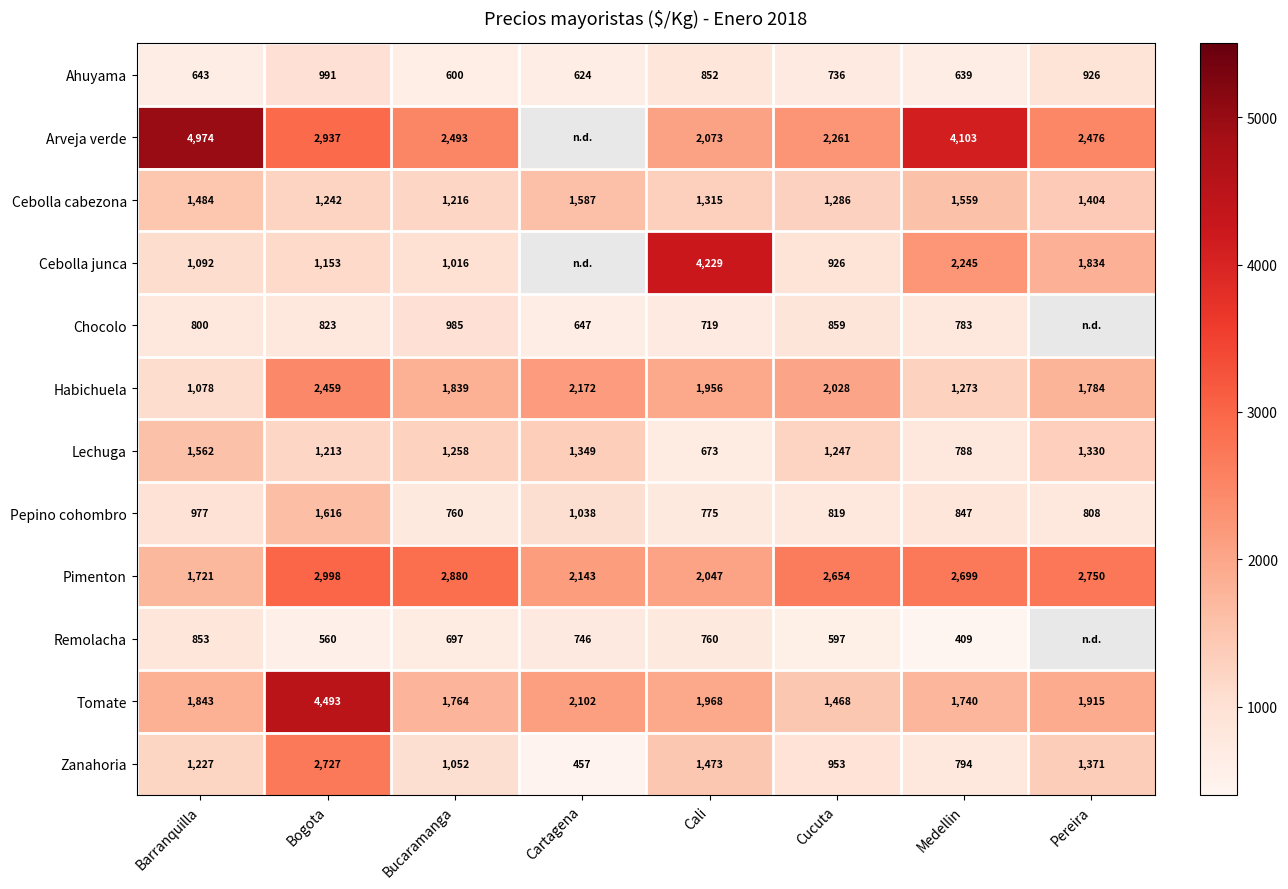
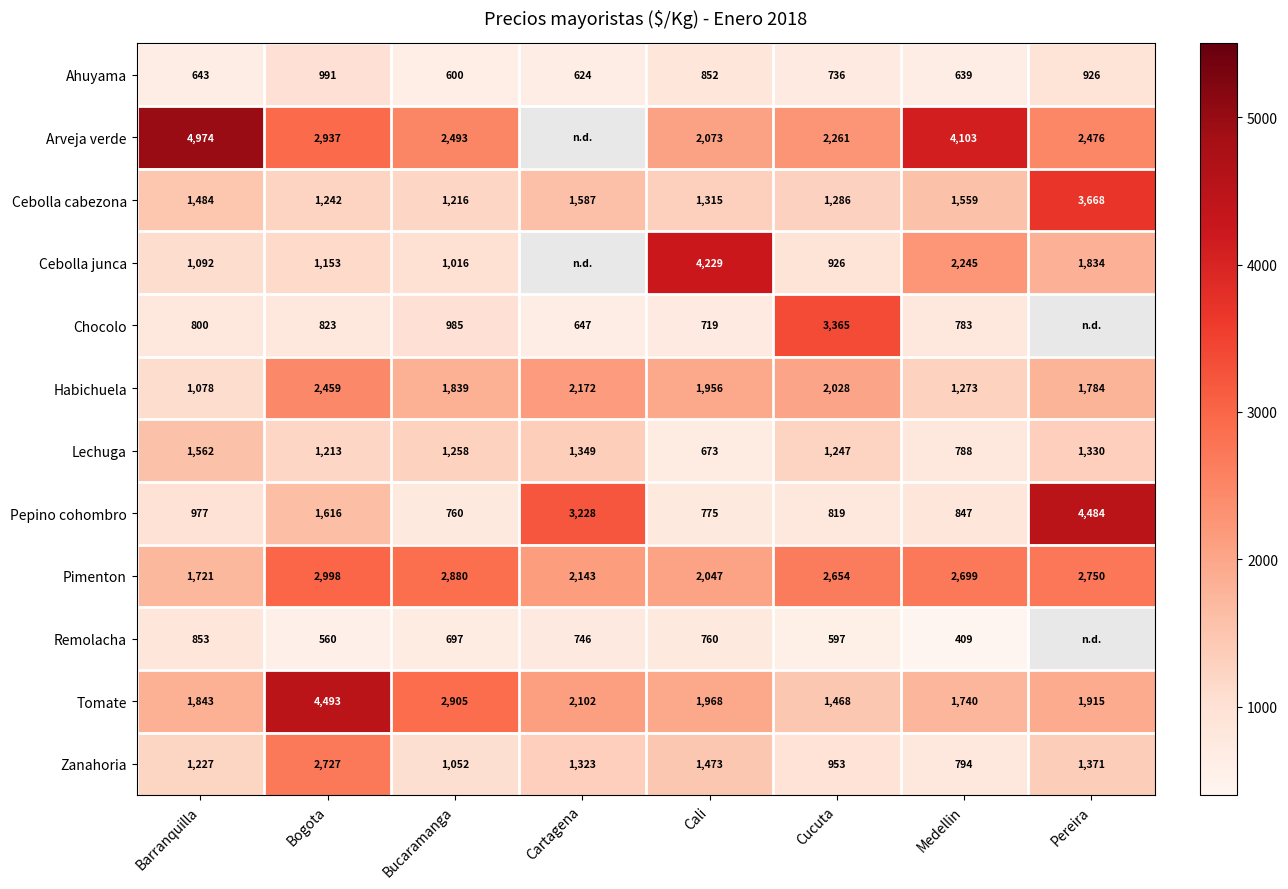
Cebolla cabezona, Pereira: 1,404 -> 3,668
Chocolo, Cucuta: 859 -> 3,365
Pepino cohombro, Cartagena: 1,038 -> 3,228
Pepino cohombro, Pereira: 808 -> 4,484
Tomate, Bucaramanga: 1,764 -> 2,905
Zanahoria, Cartagena: 457 -> 1,323
